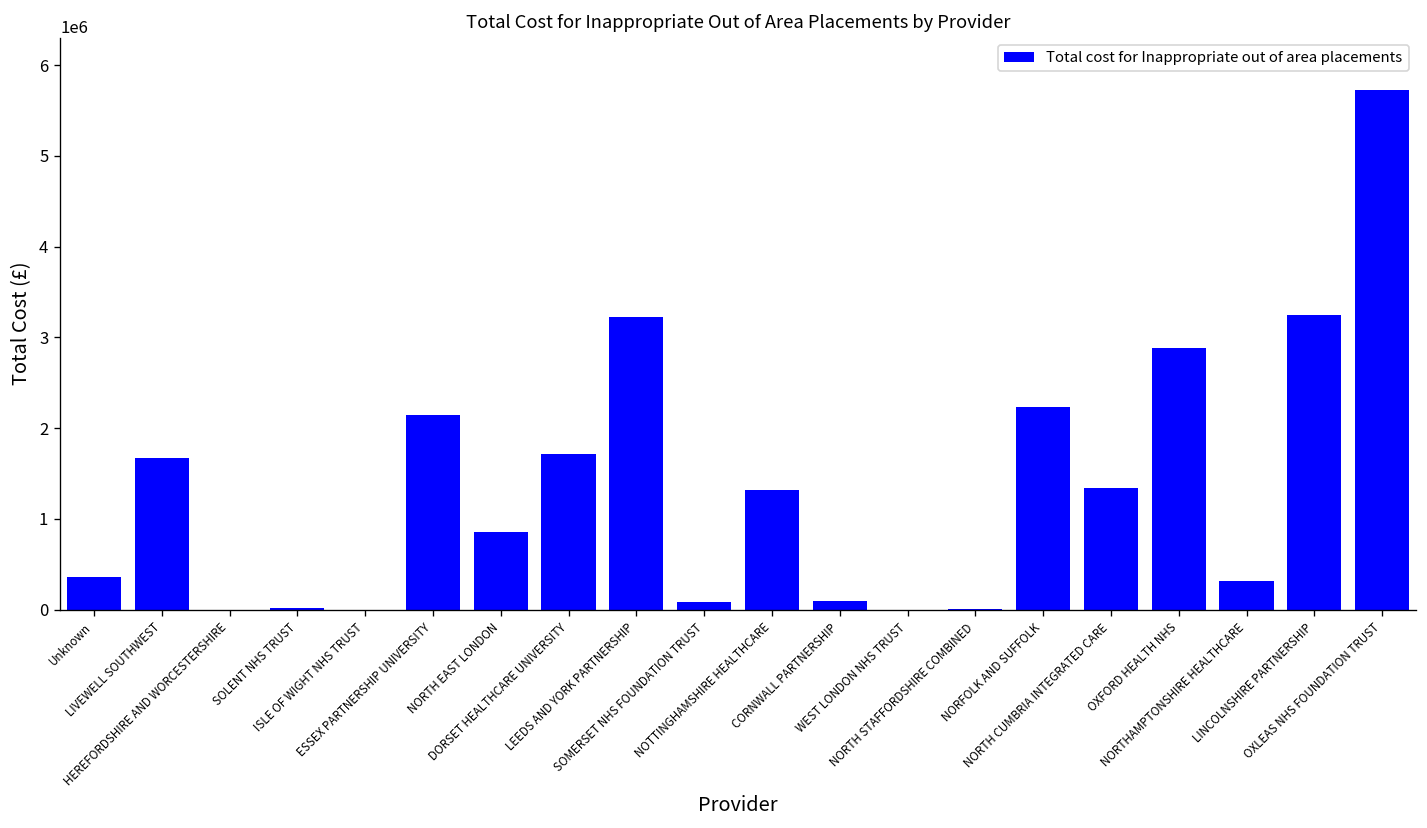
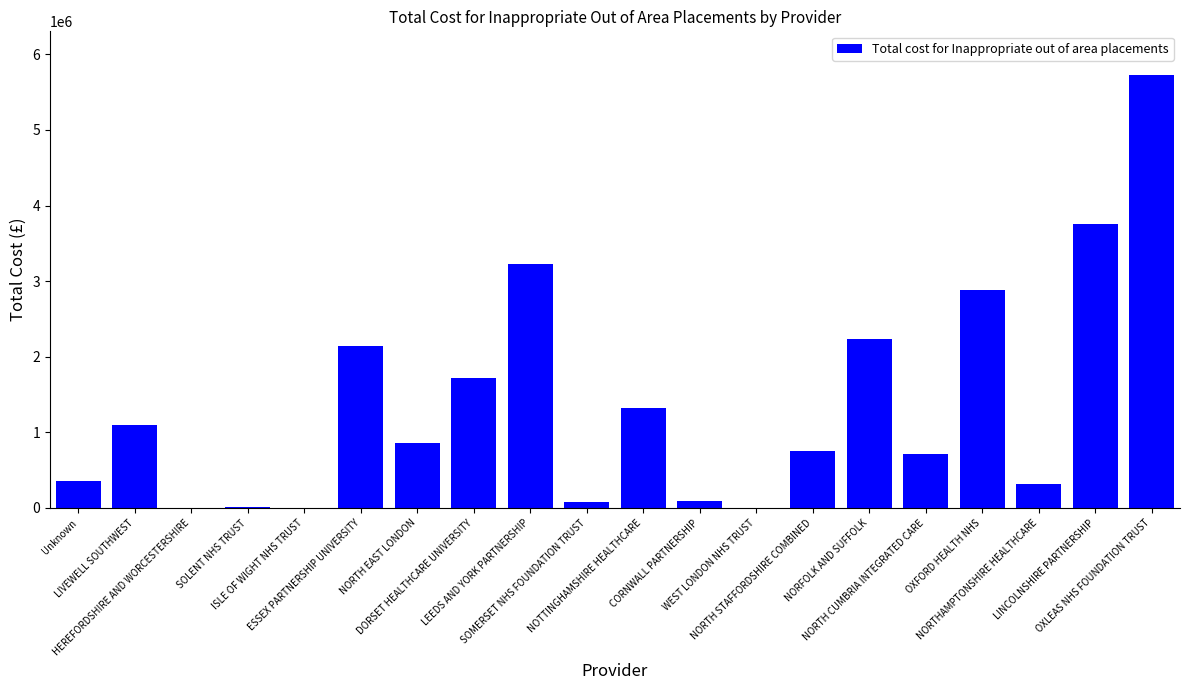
LIVEWELL SOUTHWEST: 1700000 -> 1100000
NORTH STAFFORDSHIRE COMBINED: 0 -> 700000
NORTH CUMBRIA INTEGRATED CARE: 1300000 -> 700000
LINCOLNSHIRE PARTNERSHIP: 3300000 -> 3800000
